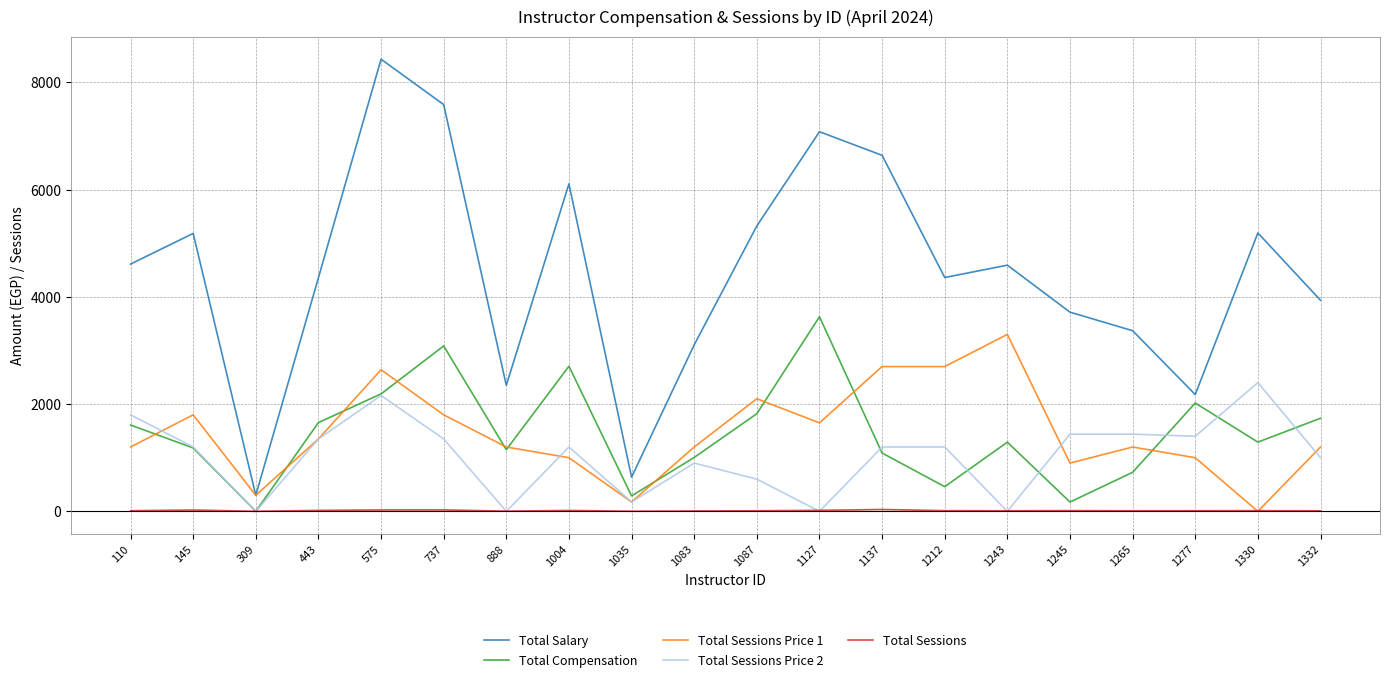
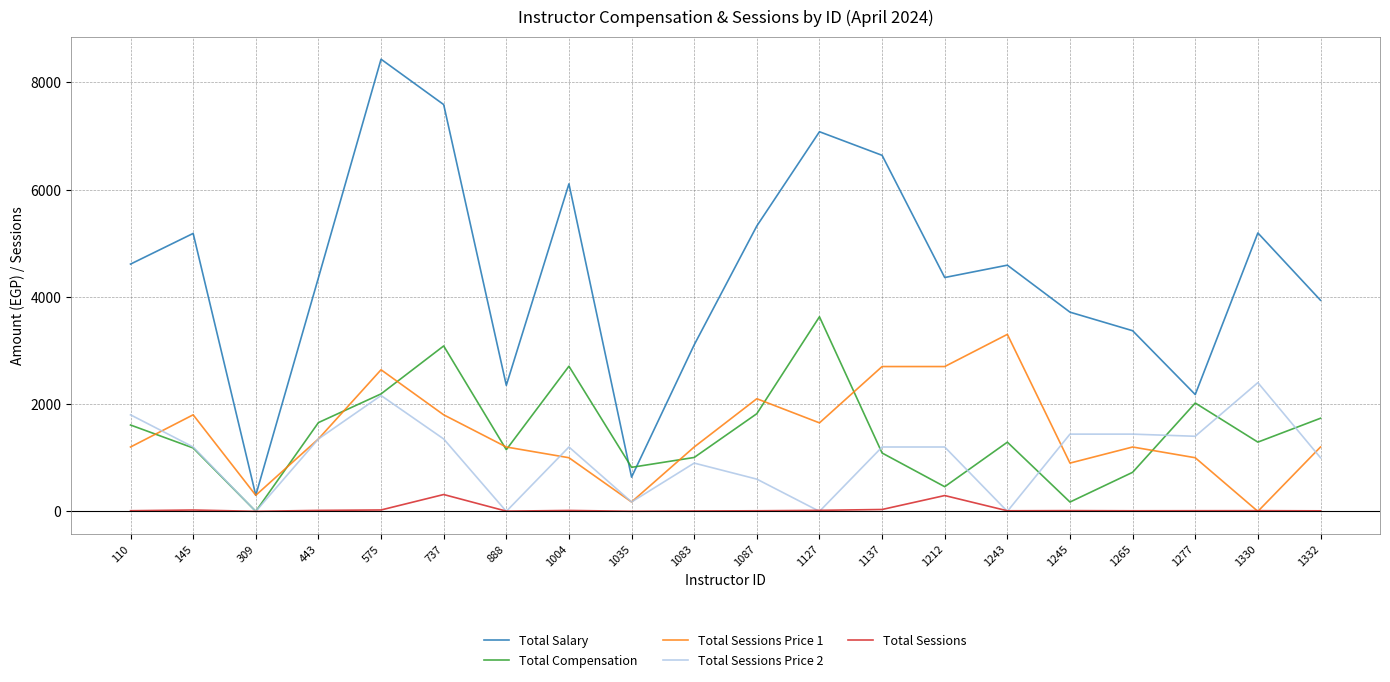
Total Sessions, 737: 0 -> 300
Total Compensation, 1035: 300 -> 800
Total Sessions, 1212: 0 -> 300
